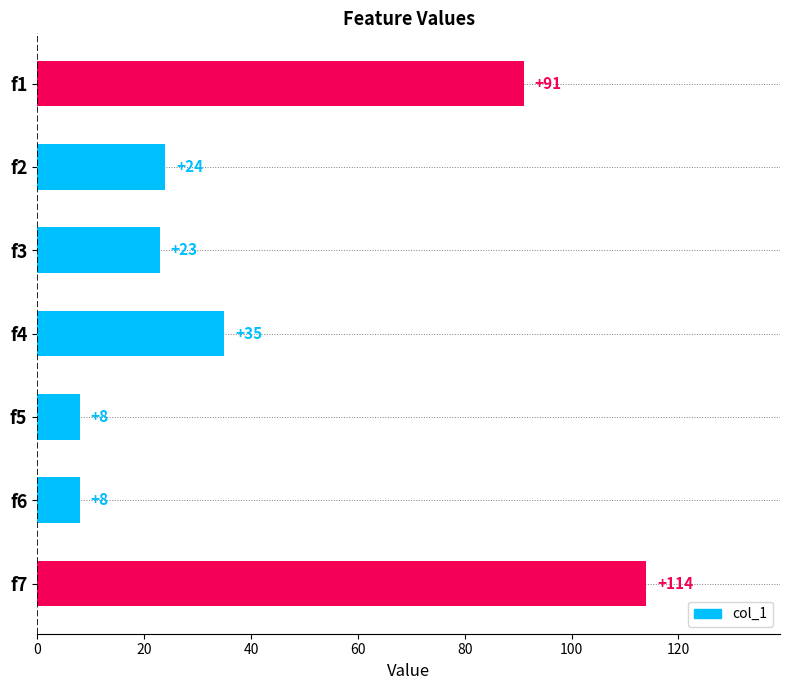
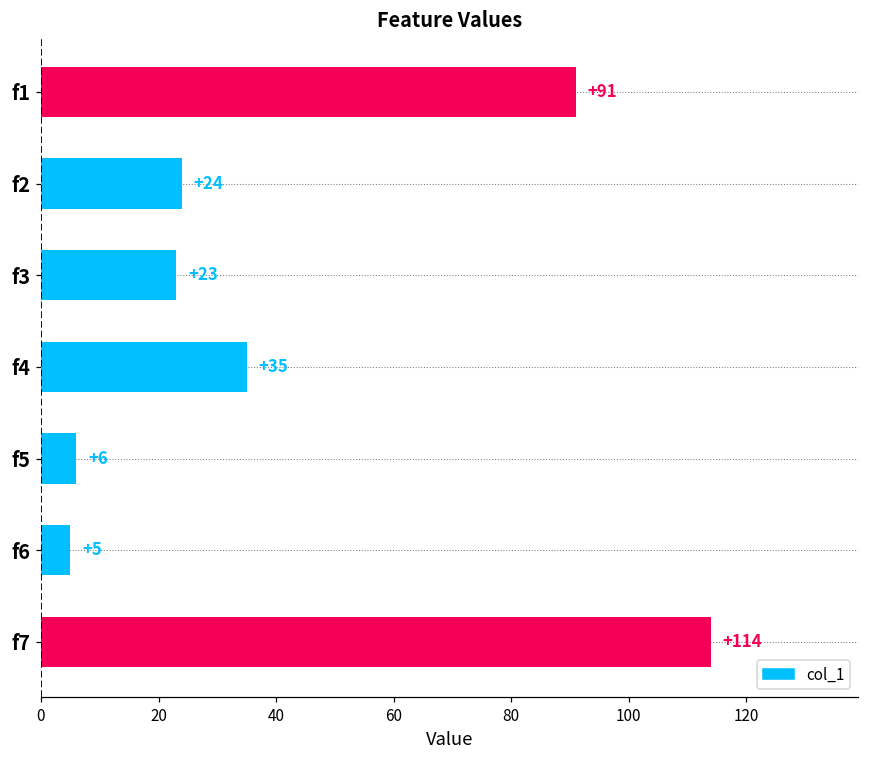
f5: +8 -> +6
f6: +8 -> +5
